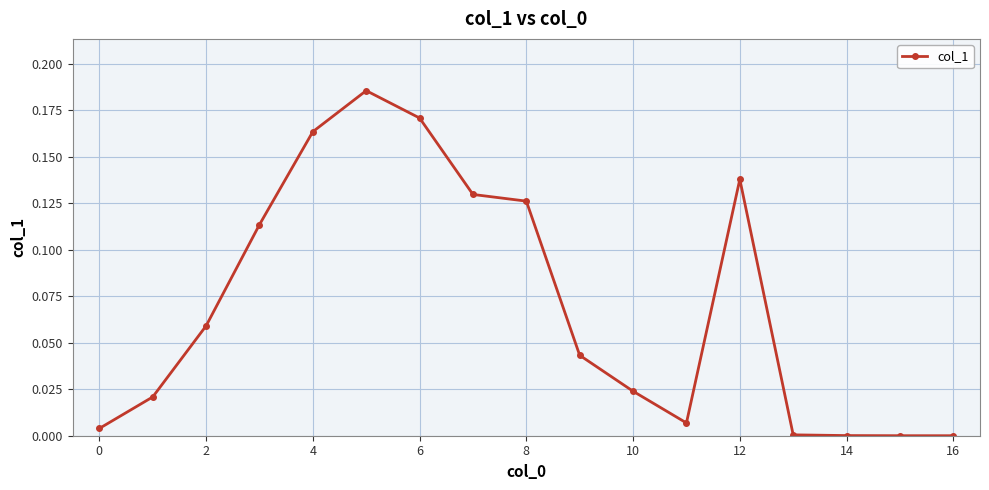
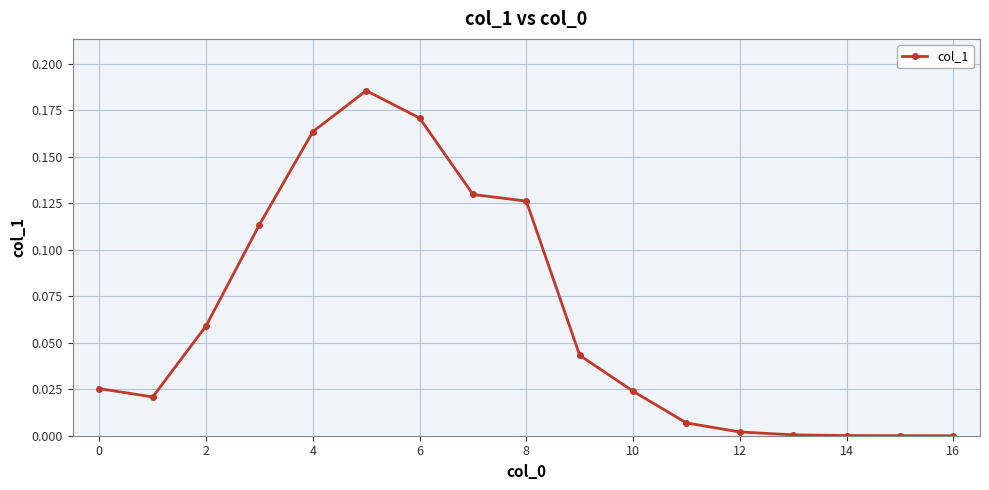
0: 0.004 -> 0.025
12: 0.138 -> 0.002
